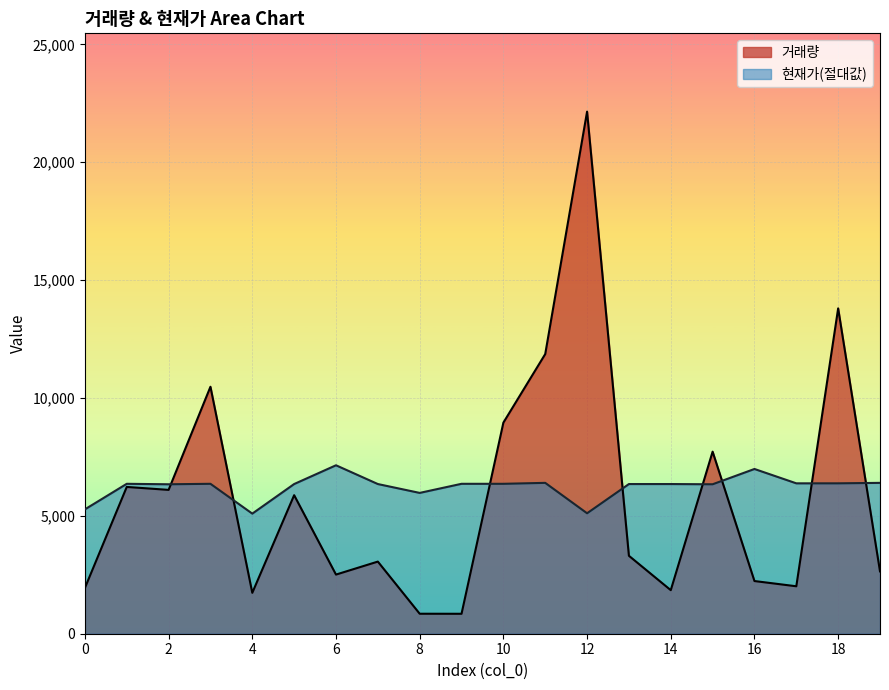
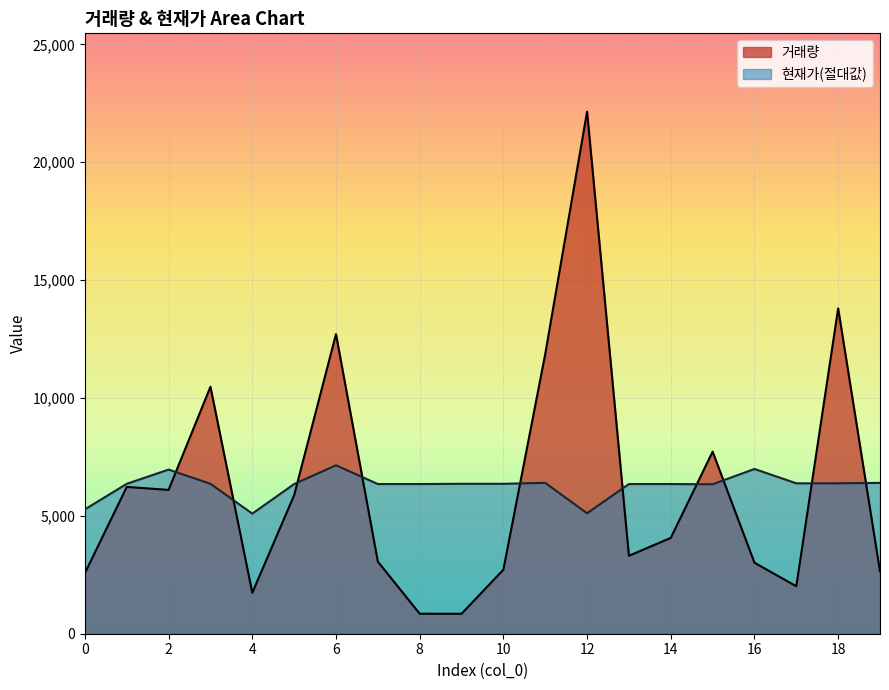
거래량, 0: 1,900 -> 2,600
현재가(절대값), 2: 6,300 -> 7,000
거래량, 6: 2,500 -> 12,700
현재가(절대값), 8: 6,000 -> 6,400
거래량, 10: 9,000 -> 2,700
거래량, 14: 1,800 -> 4,100
거래량, 16: 2,200 -> 3,000
